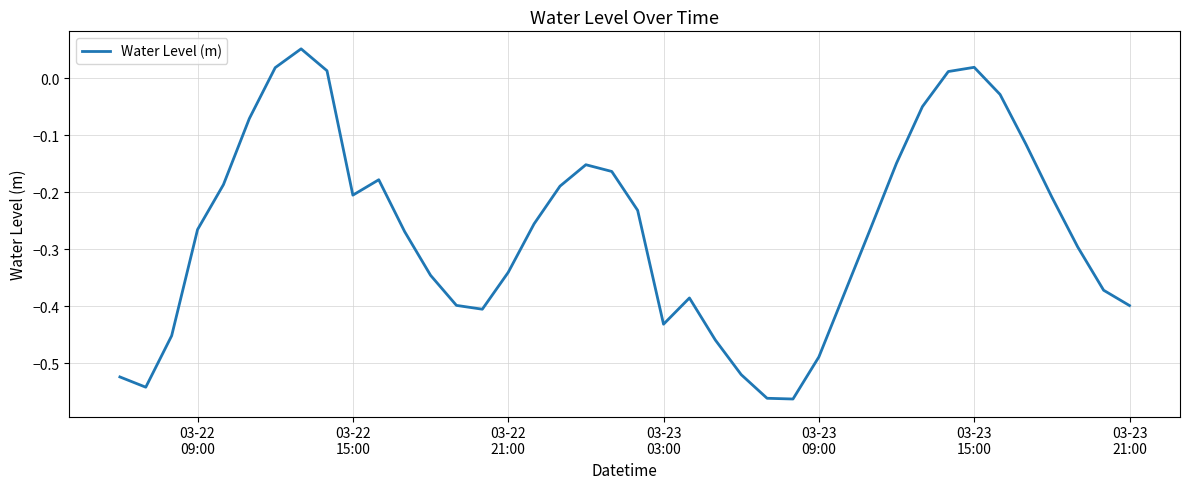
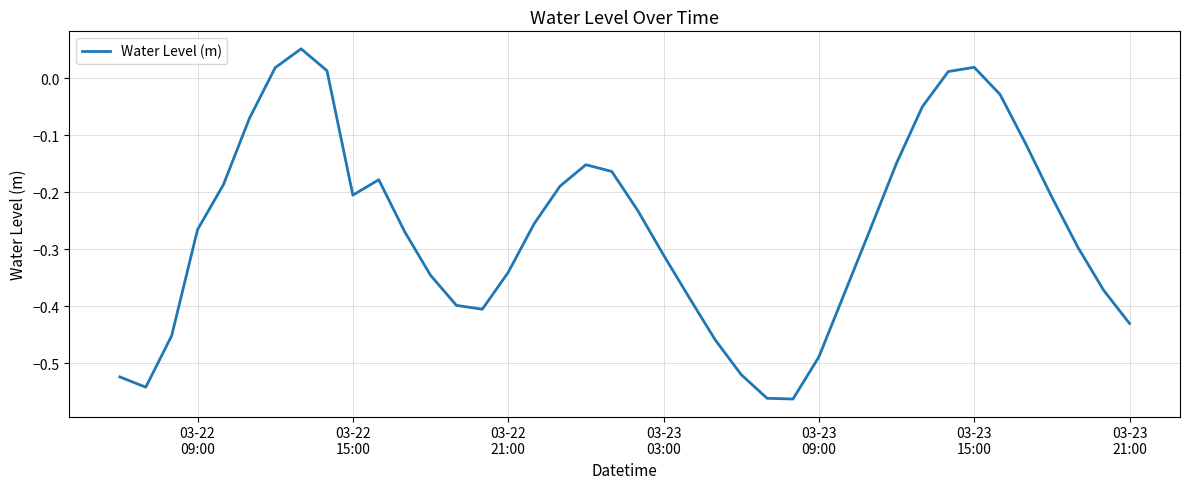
03-23 03:00: -0.43 -> -0.31
03-23 21:00: -0.40 -> -0.43
